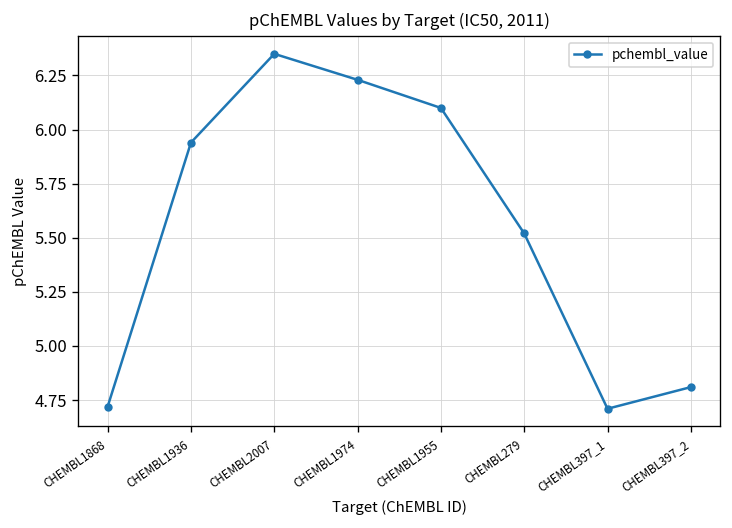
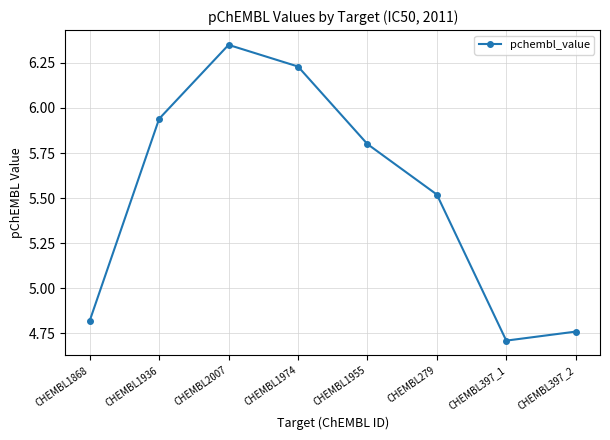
CHEMBL1868: 4.72 -> 4.82
CHEMBL1955: 6.1 -> 5.8
CHEMBL397_2: 4.81 -> 4.76
